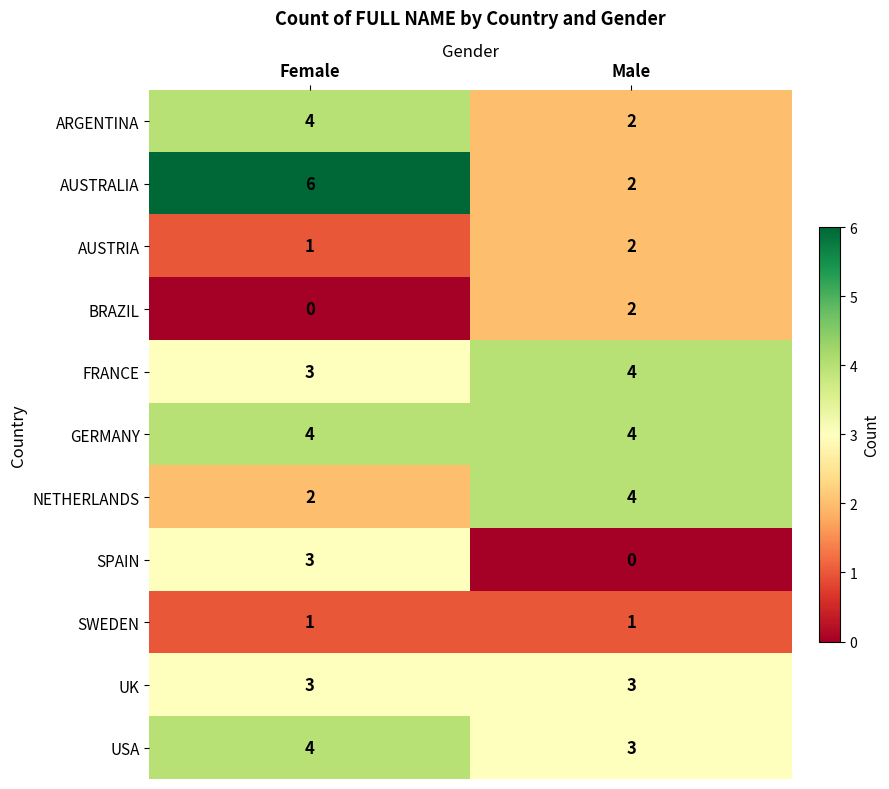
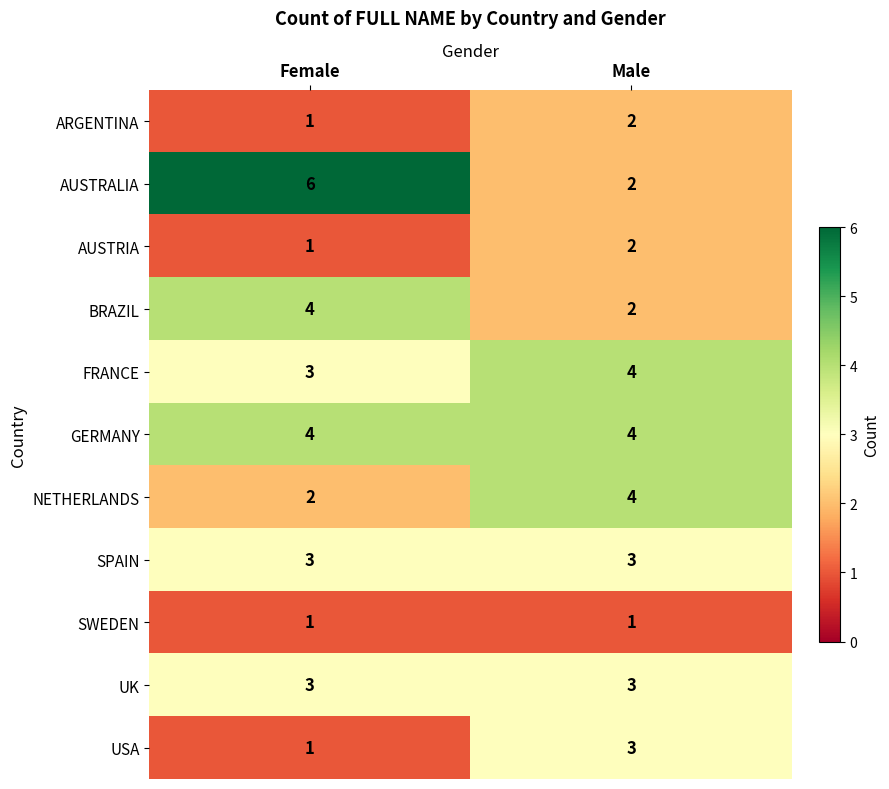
ARGENTINA, Female: 4 -> 1
BRAZIL, Female: 0 -> 4
SPAIN, Male: 0 -> 3
USA, Female: 4 -> 1
